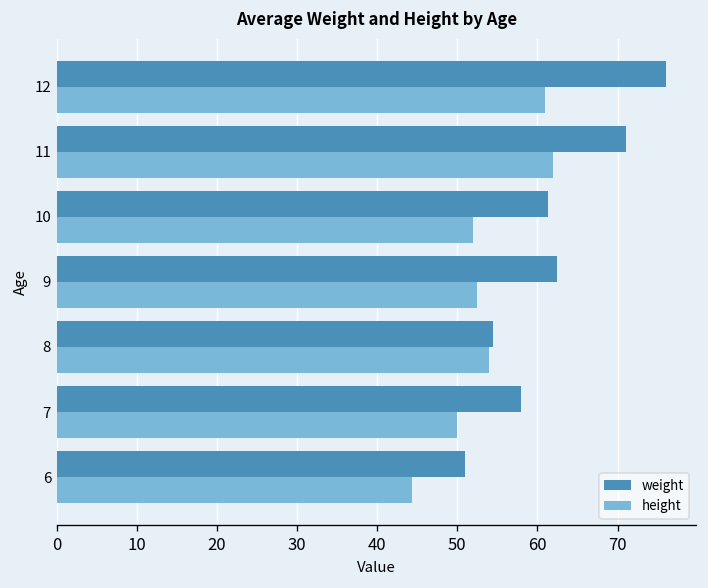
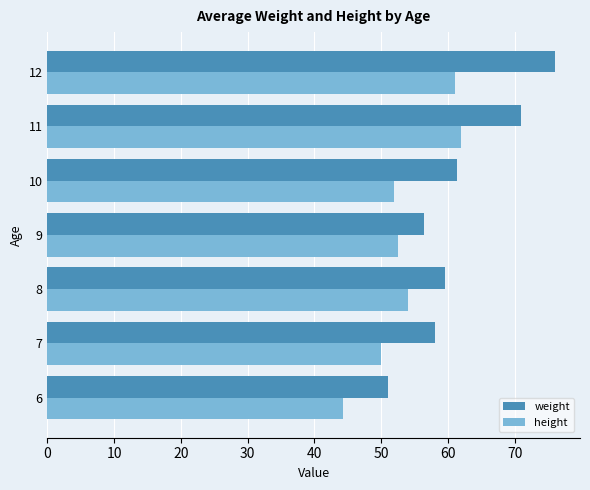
weight, 9: 63 -> 56
weight, 8: 55 -> 60
